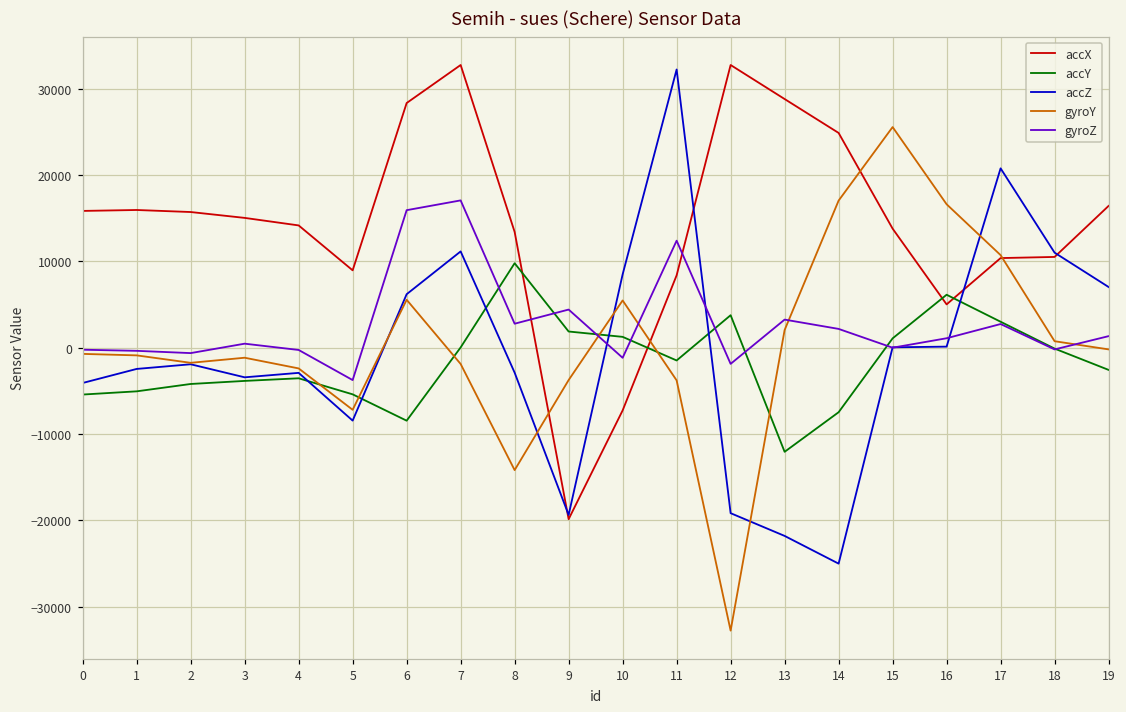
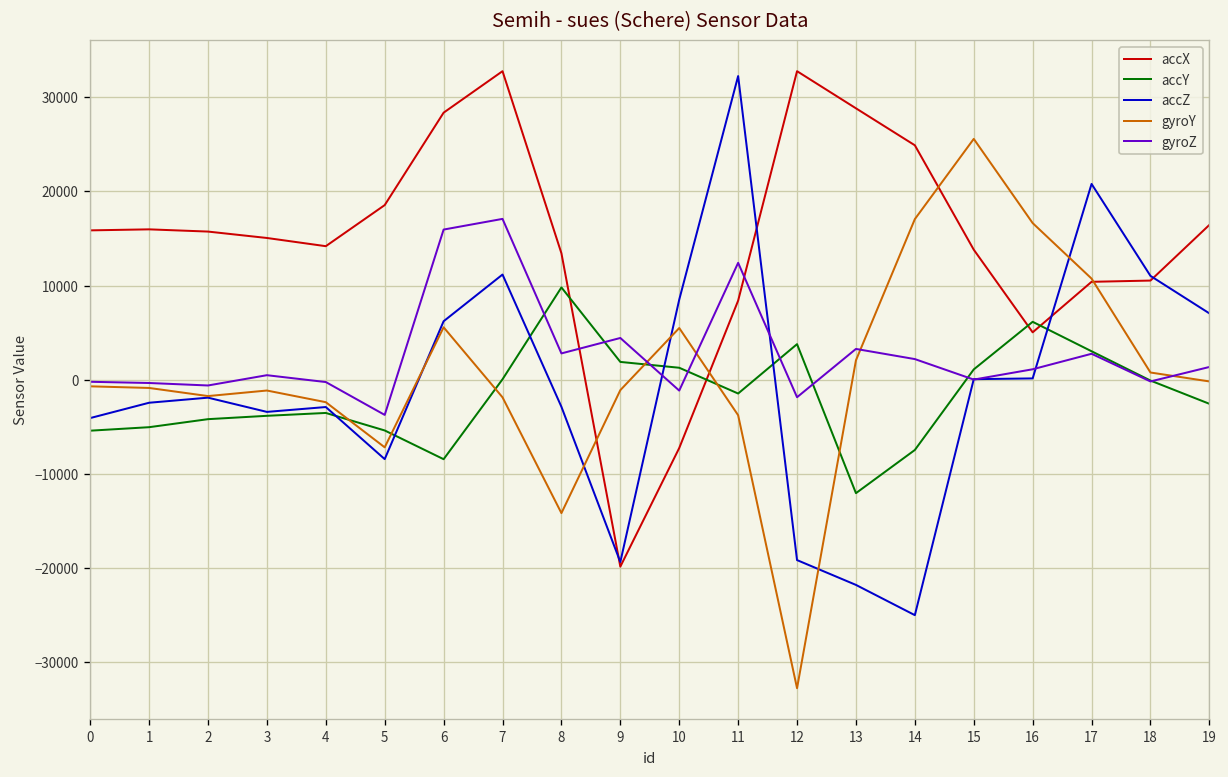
accX, 5: 9000 -> 19000
gyroY, 9: -4000 -> -1000
